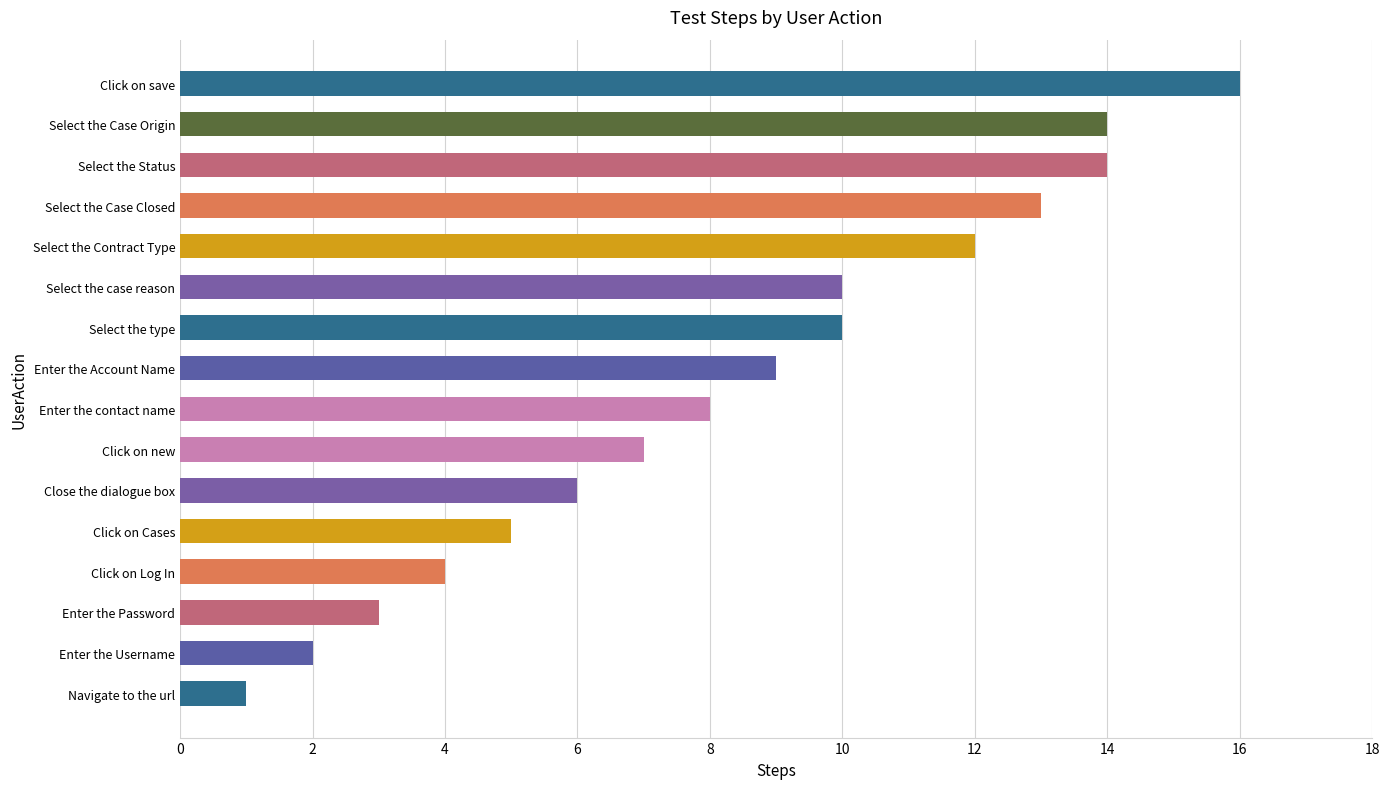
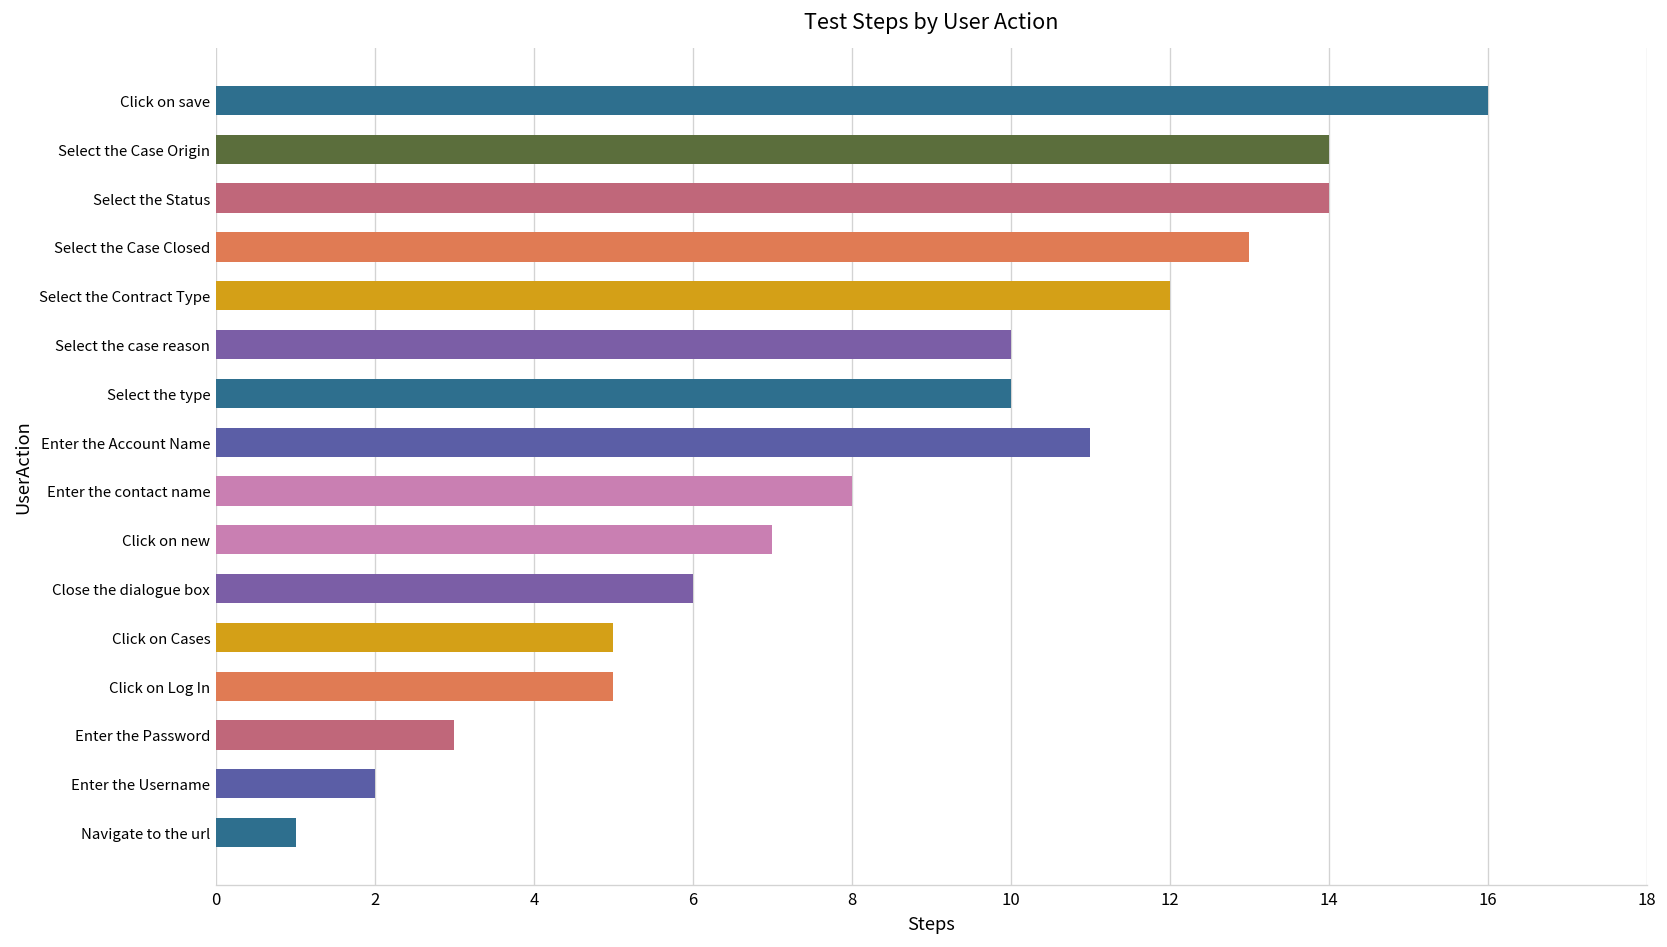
Enter the Account Name: 9 -> 11
Click on Log In: 4 -> 5
